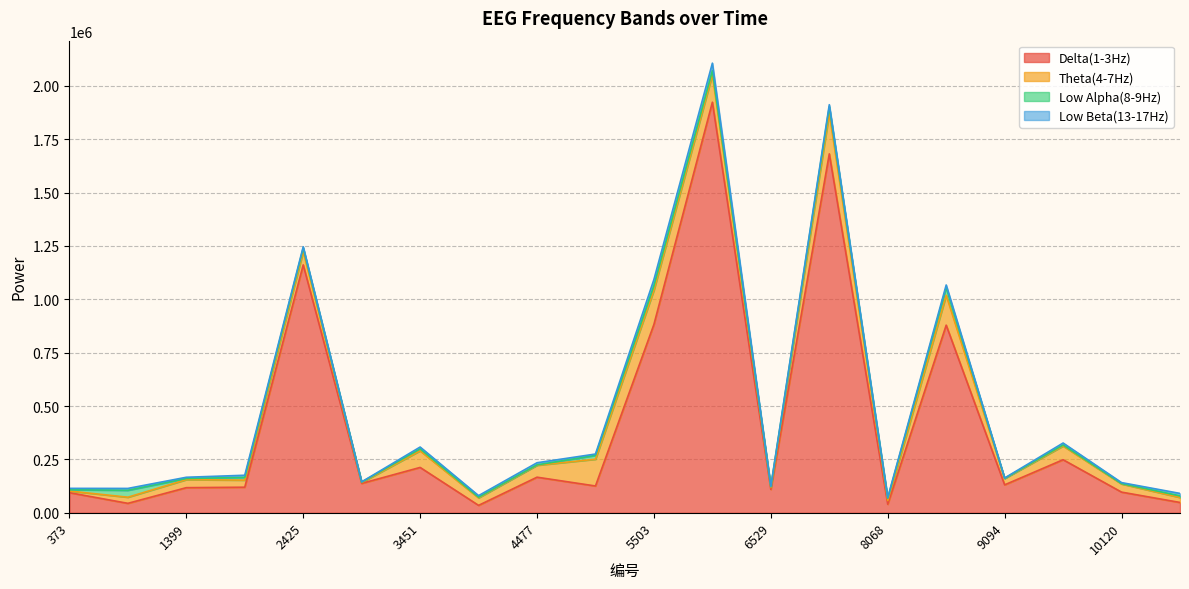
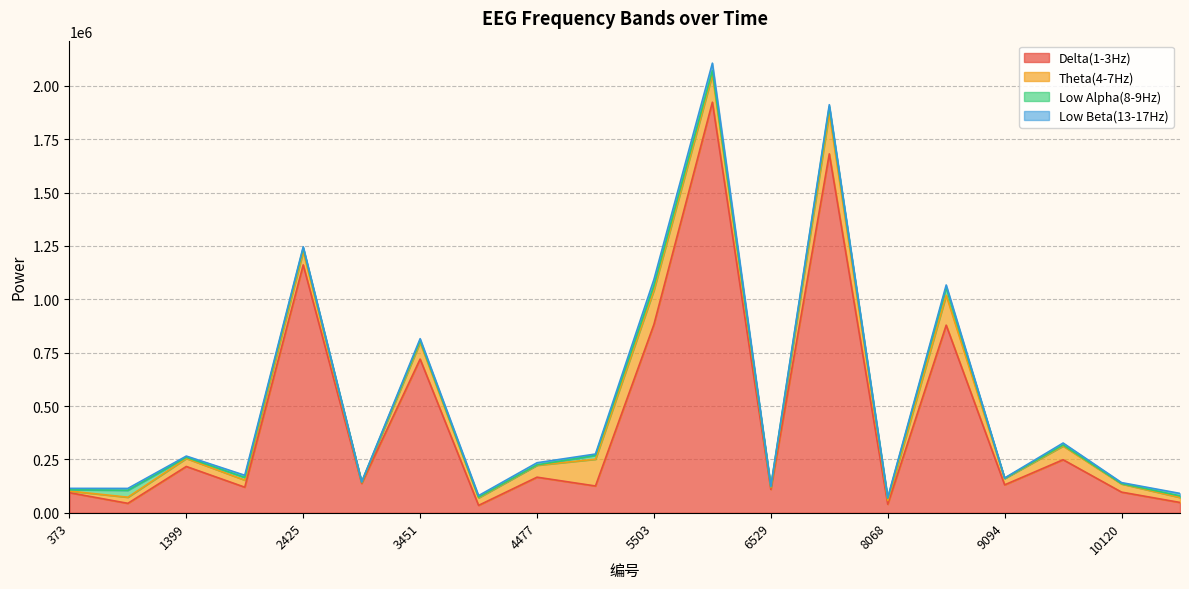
Delta(1-3Hz), 1399: 120000 -> 220000
Delta(1-3Hz), 3451: 210000 -> 720000
